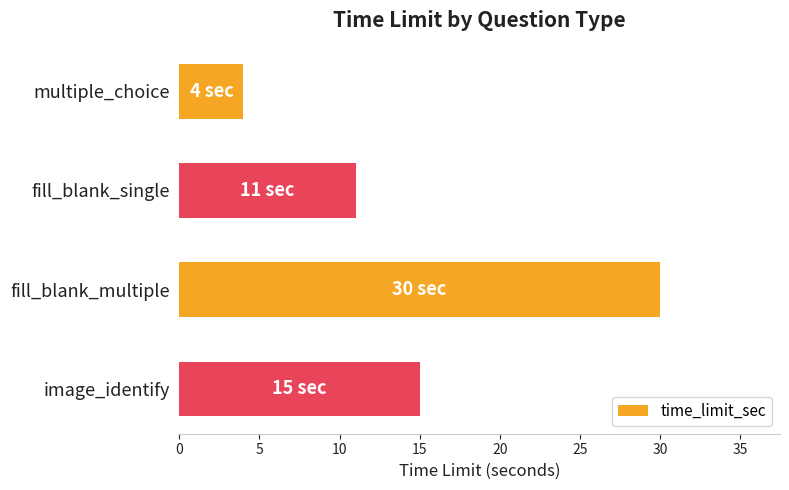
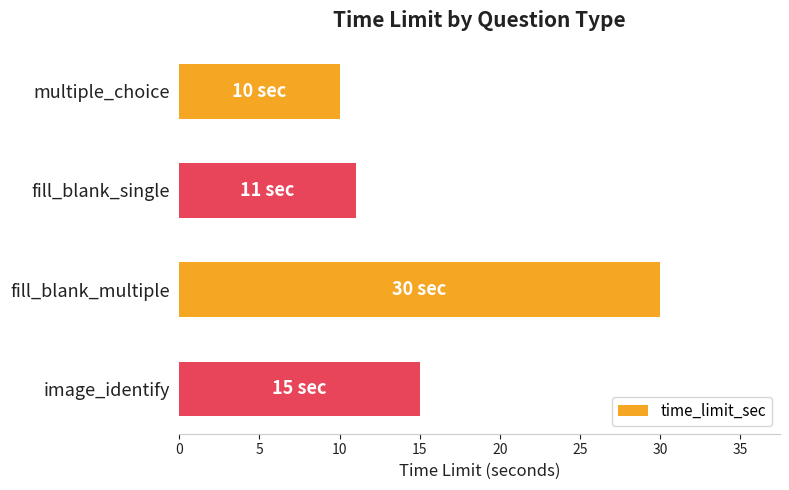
multiple_choice: 4 -> 10
